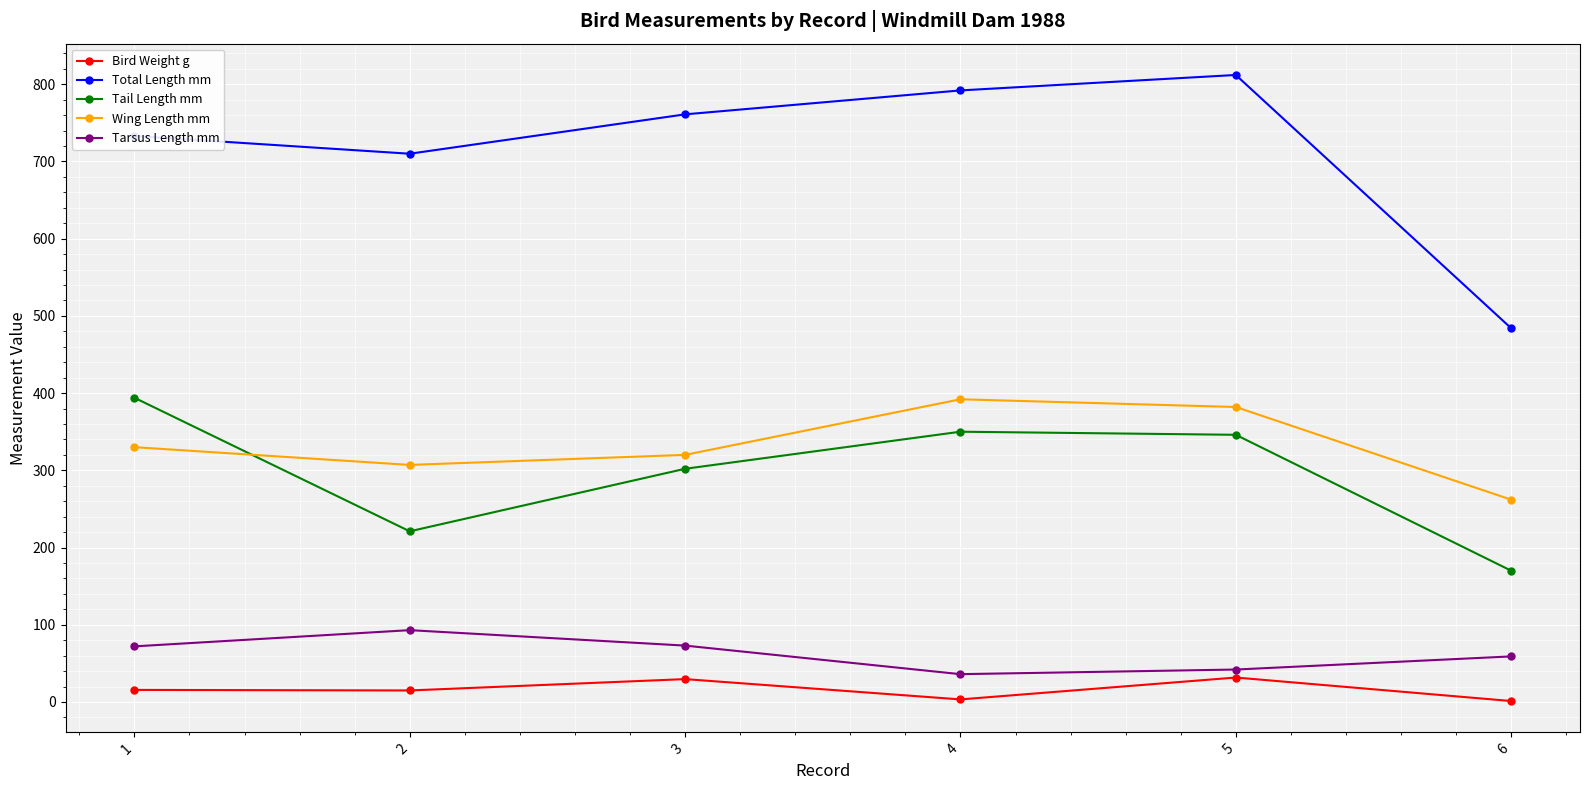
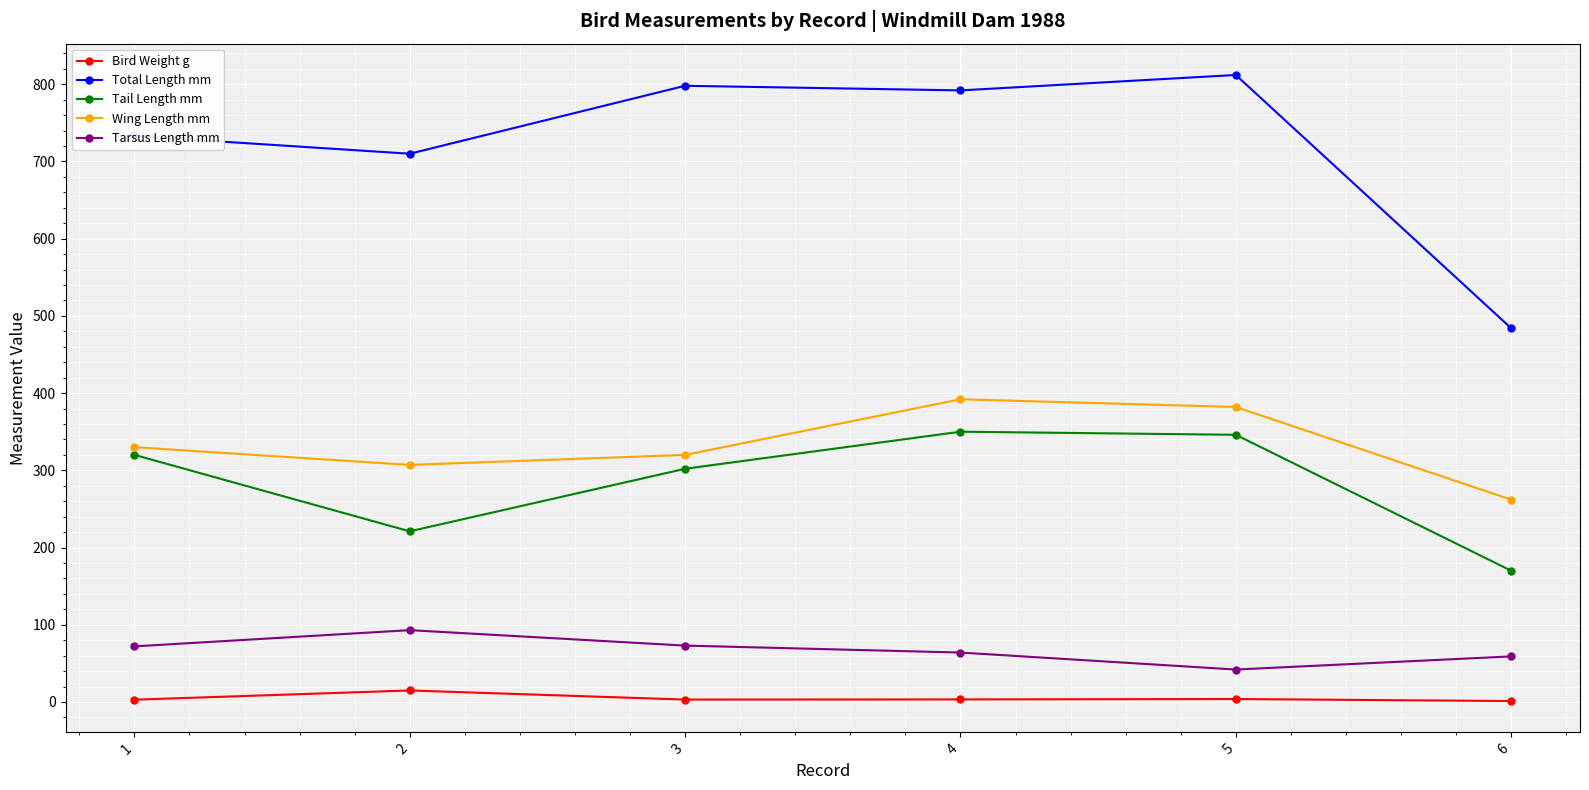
Bird Weight g, 1: 20 -> 0
Tail Length mm, 1: 390 -> 320
Bird Weight g, 3: 30 -> 0
Total Length mm, 3: 760 -> 800
Tarsus Length mm, 4: 40 -> 60
Bird Weight g, 5: 30 -> 0
